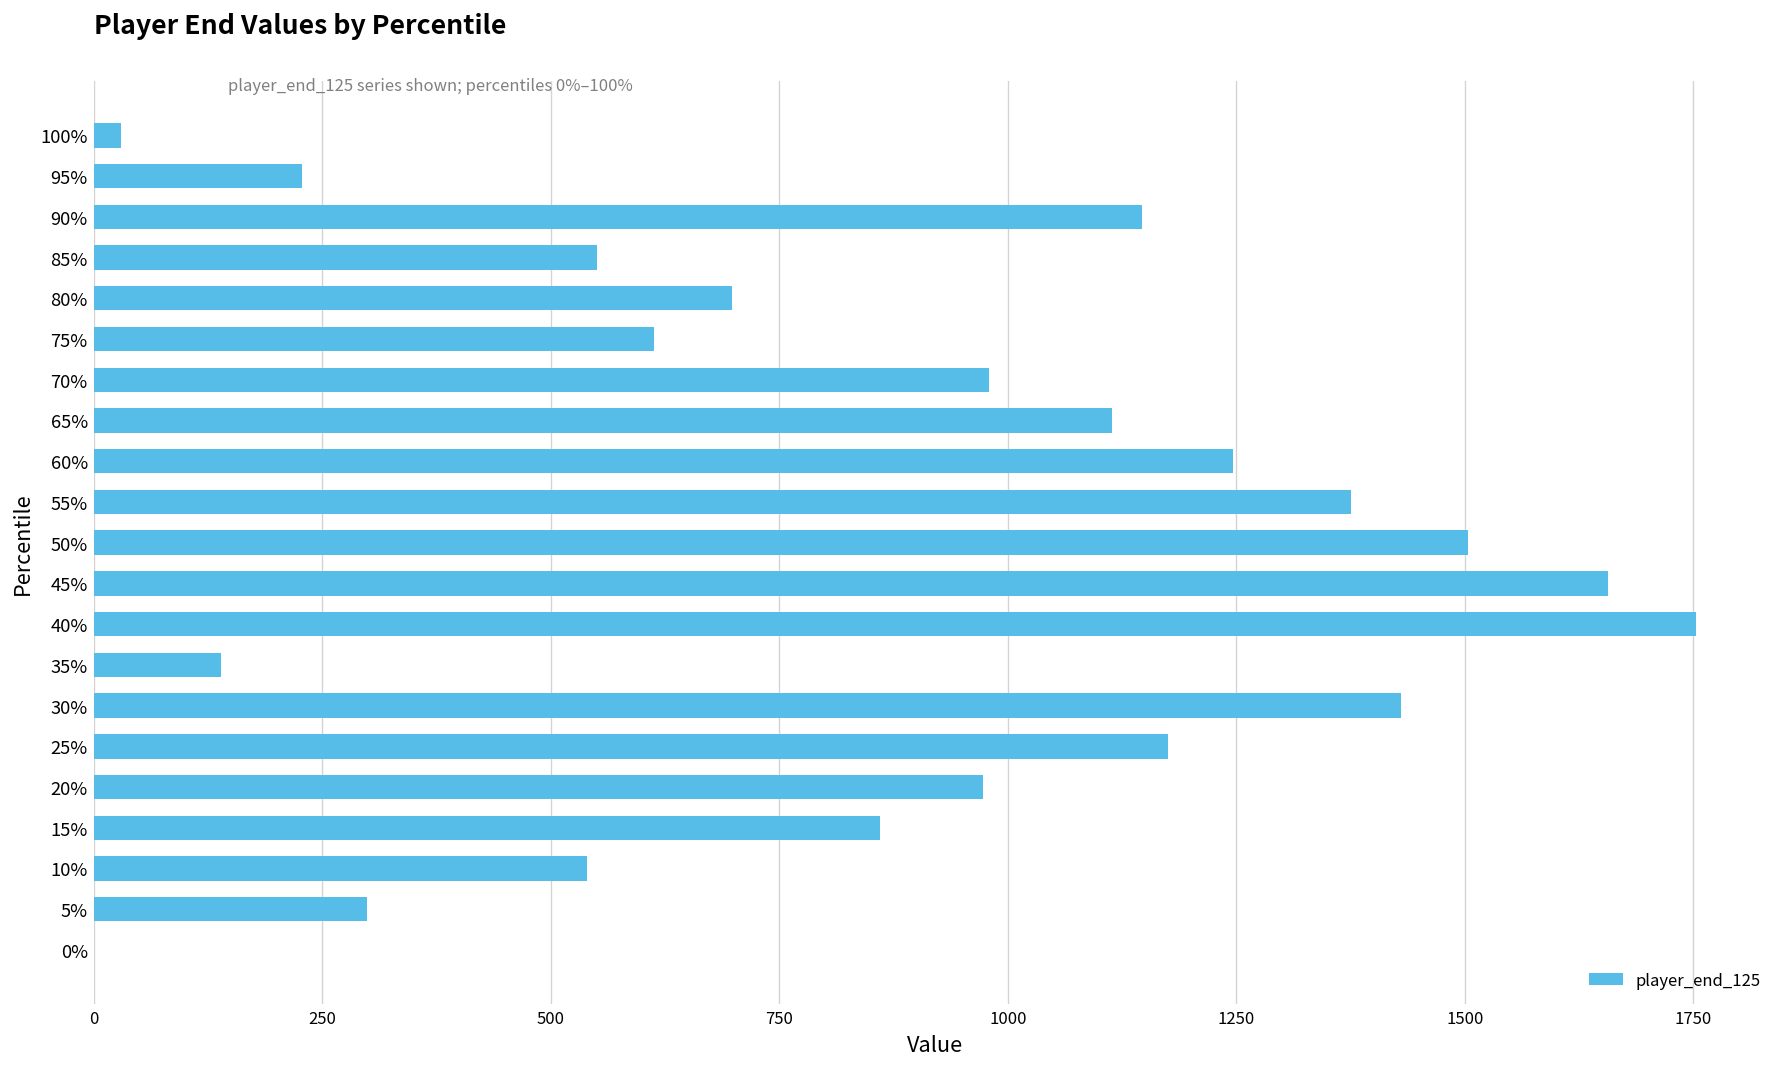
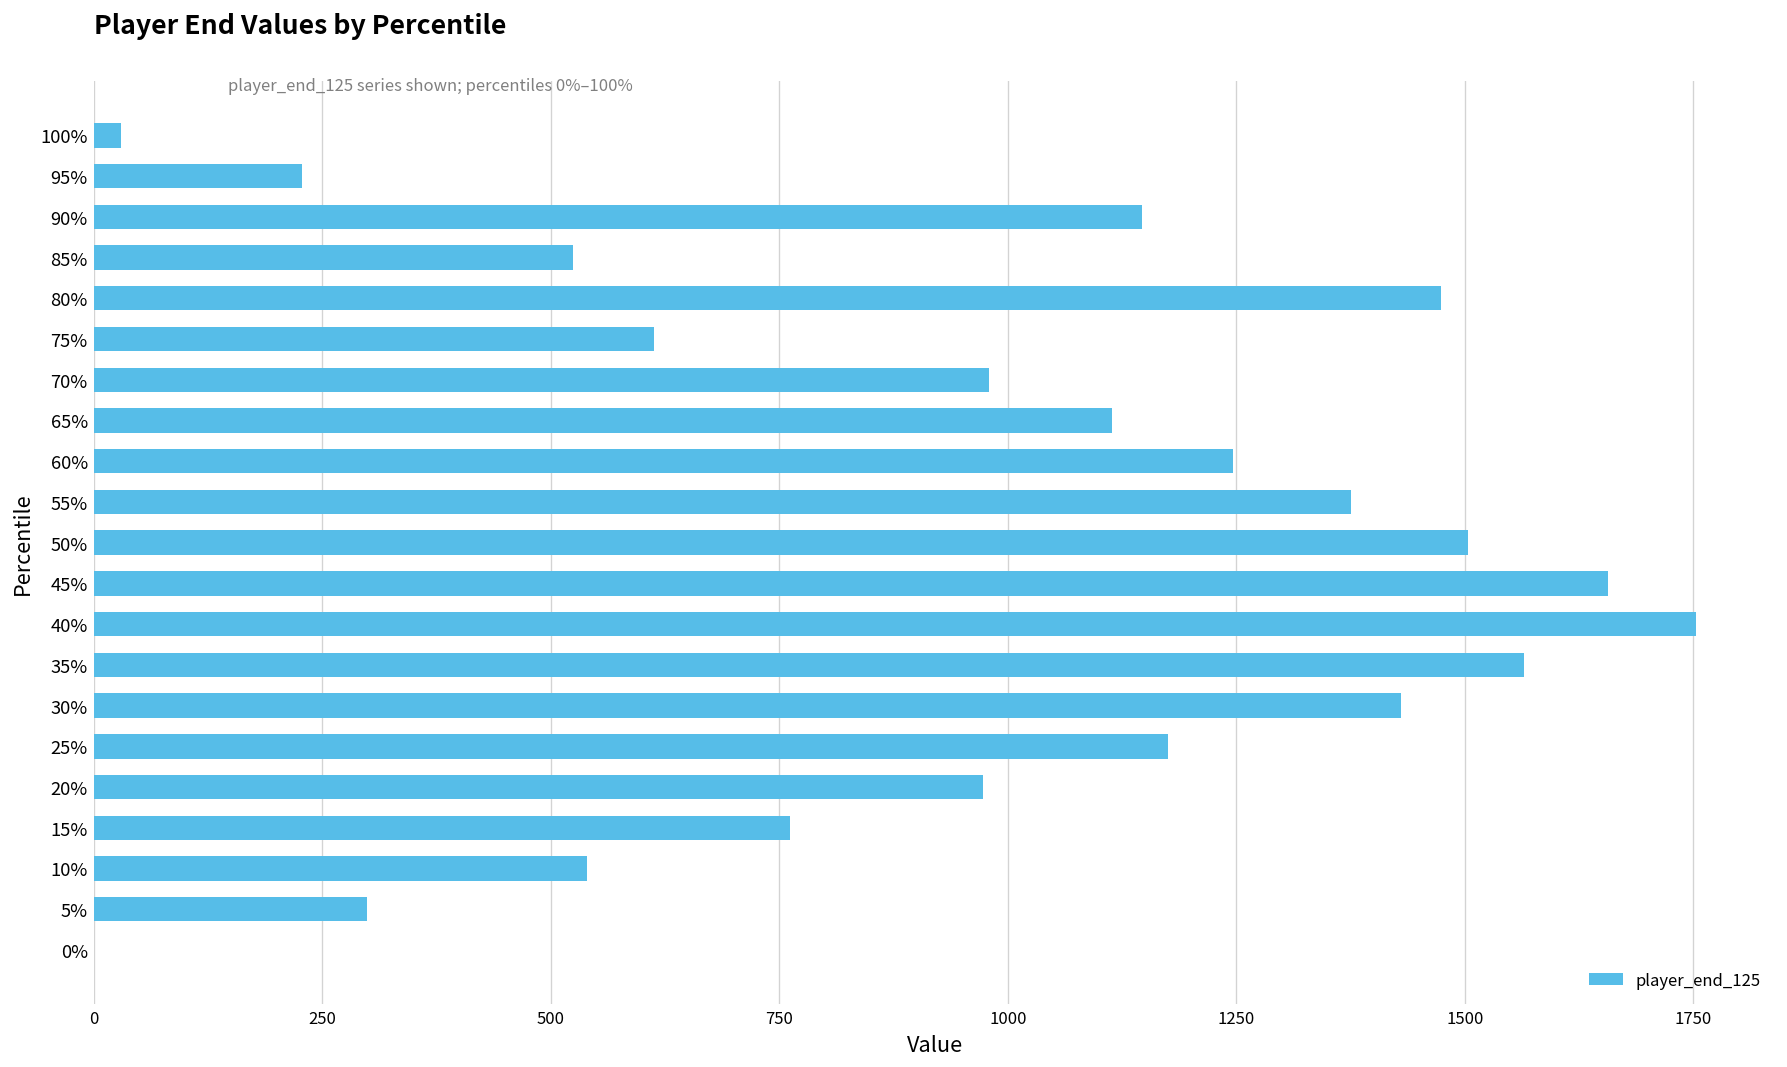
85%: 550 -> 520
80%: 700 -> 1470
35%: 140 -> 1560
15%: 860 -> 760
